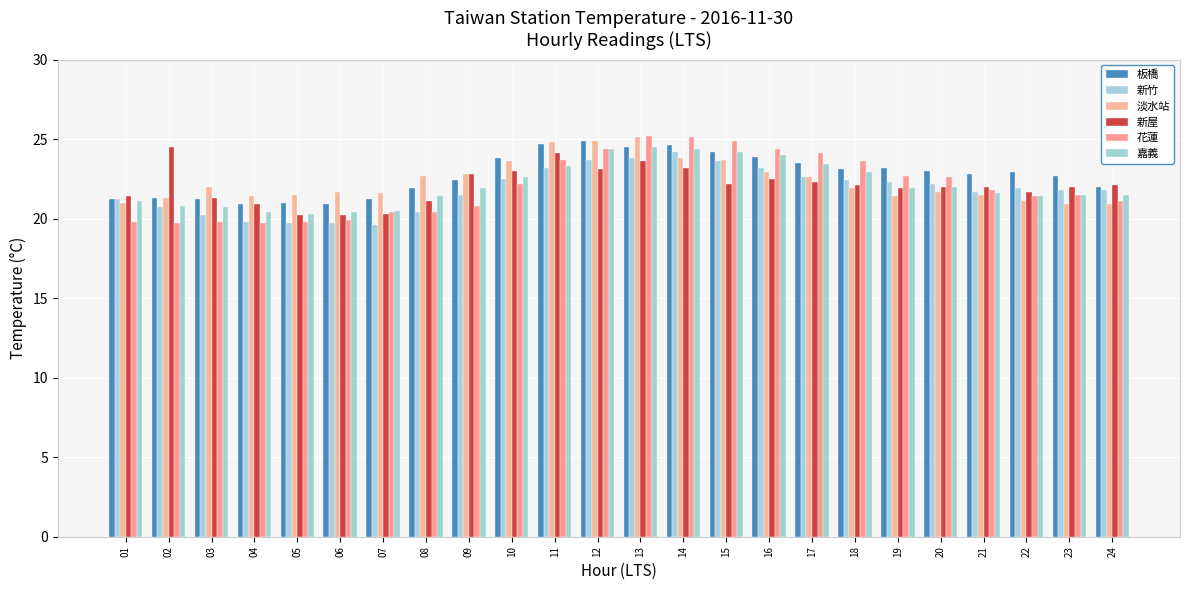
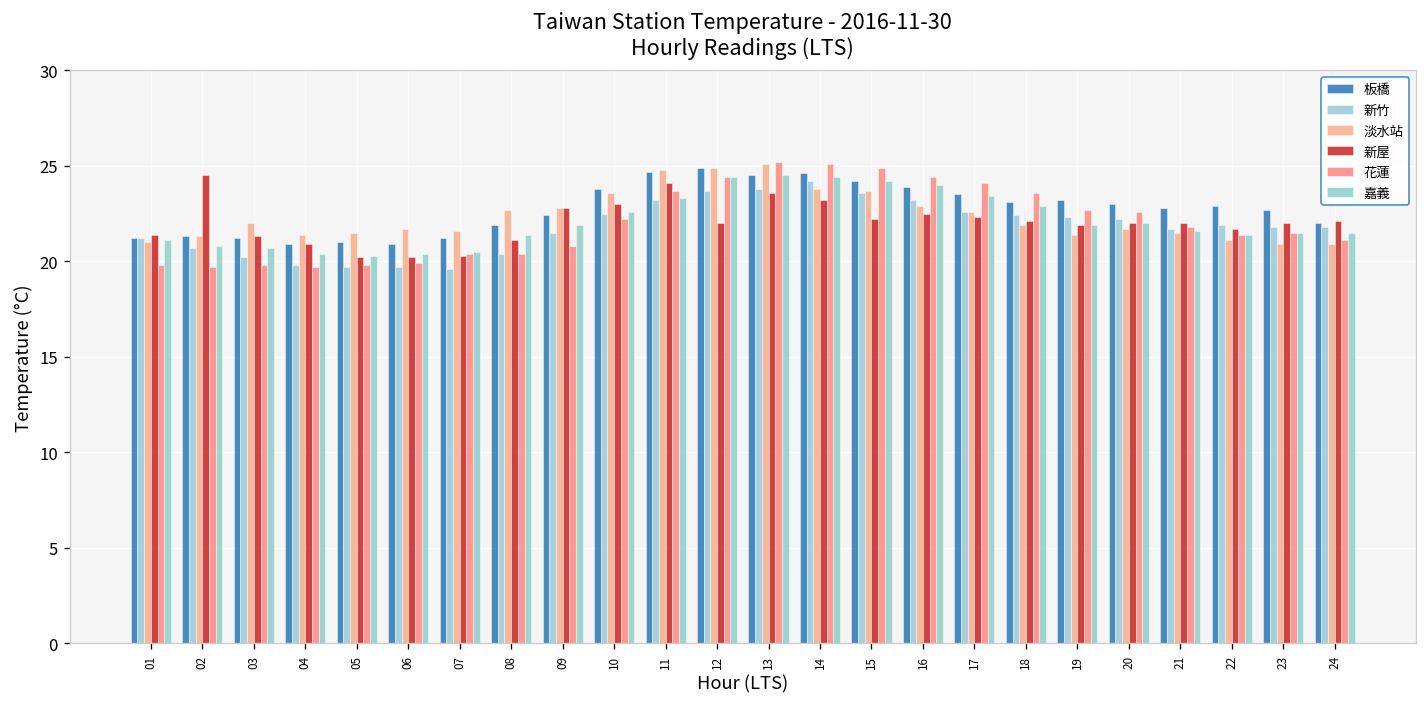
新屋, 12: 23.1 -> 22.0
